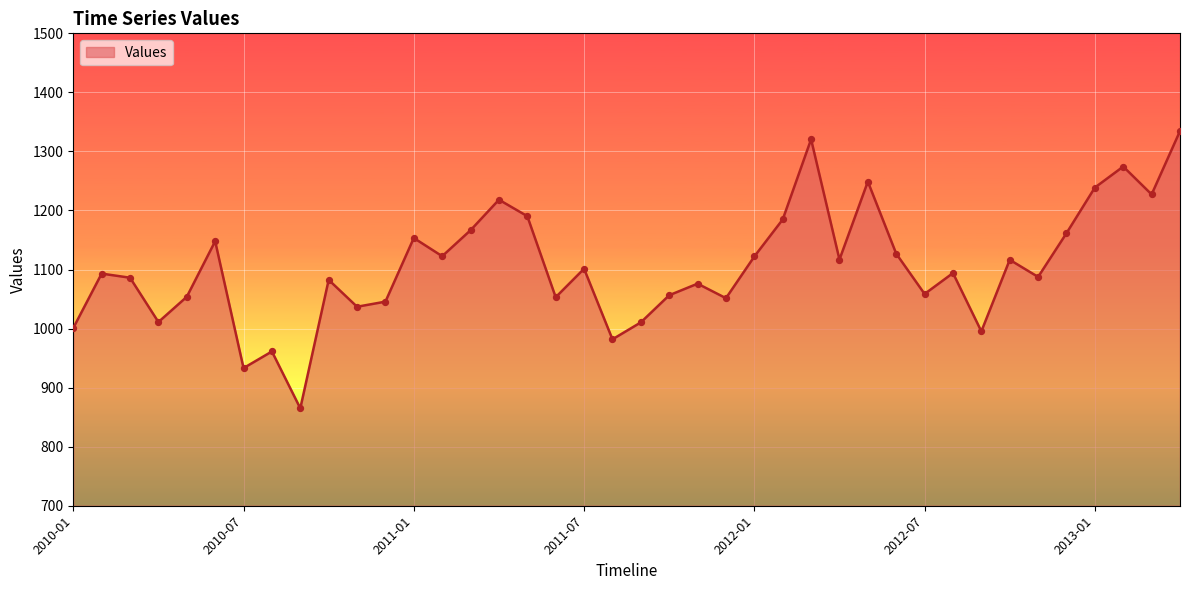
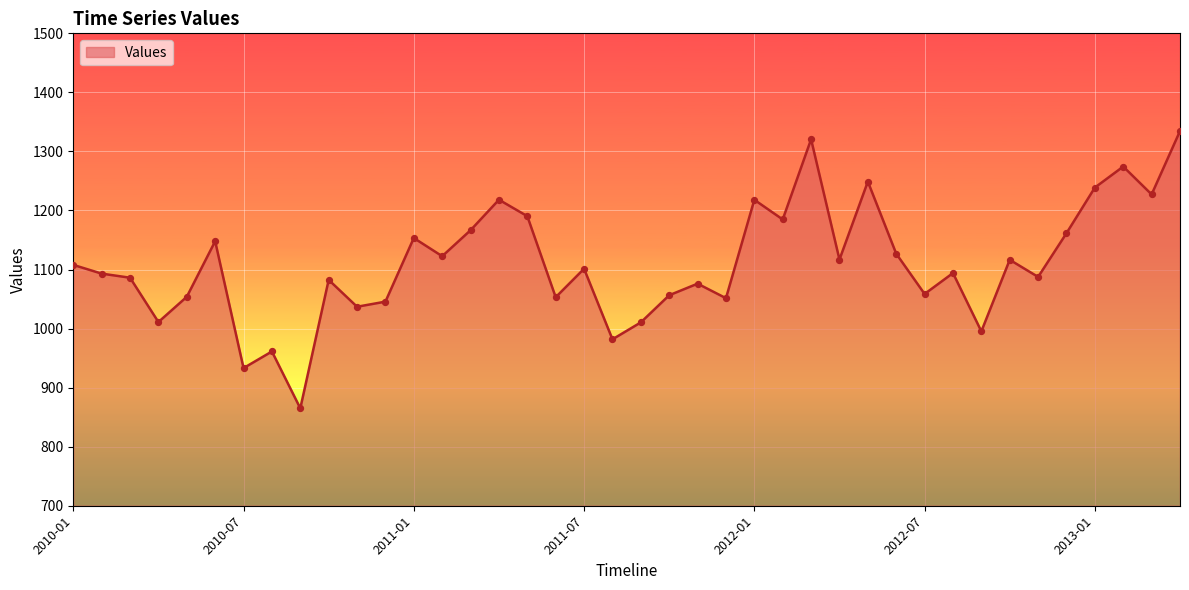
2010-01: 1000 -> 1110
2012-01: 1120 -> 1220
